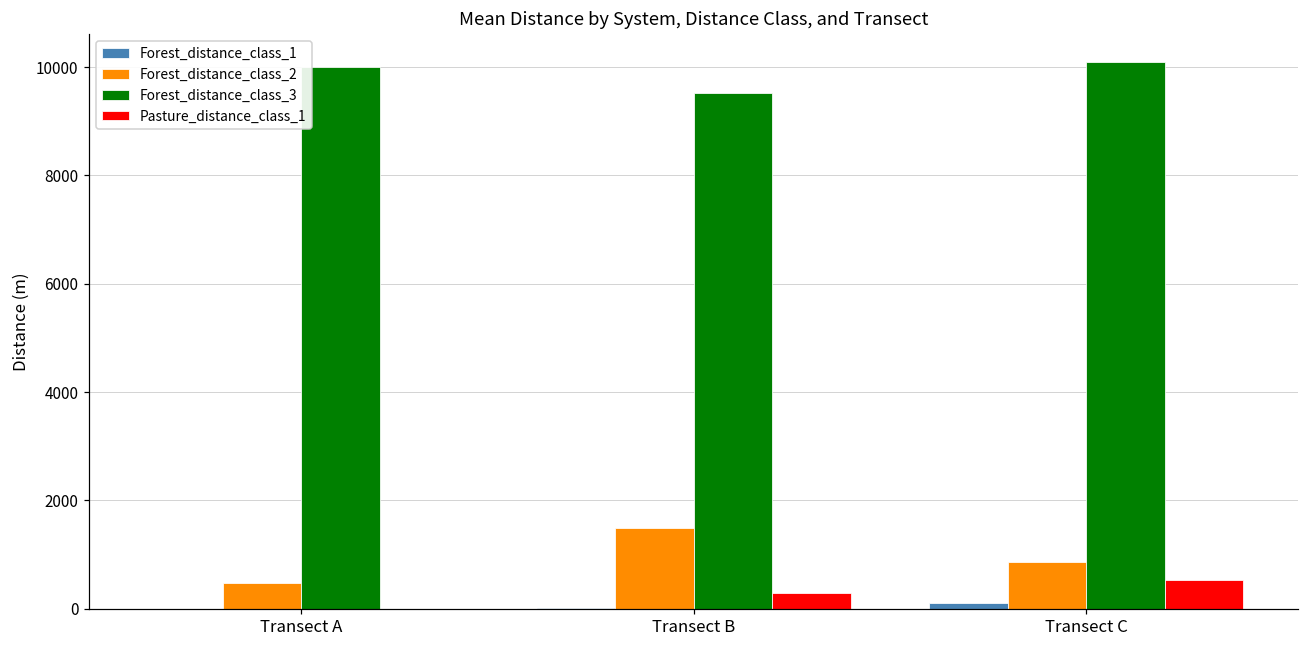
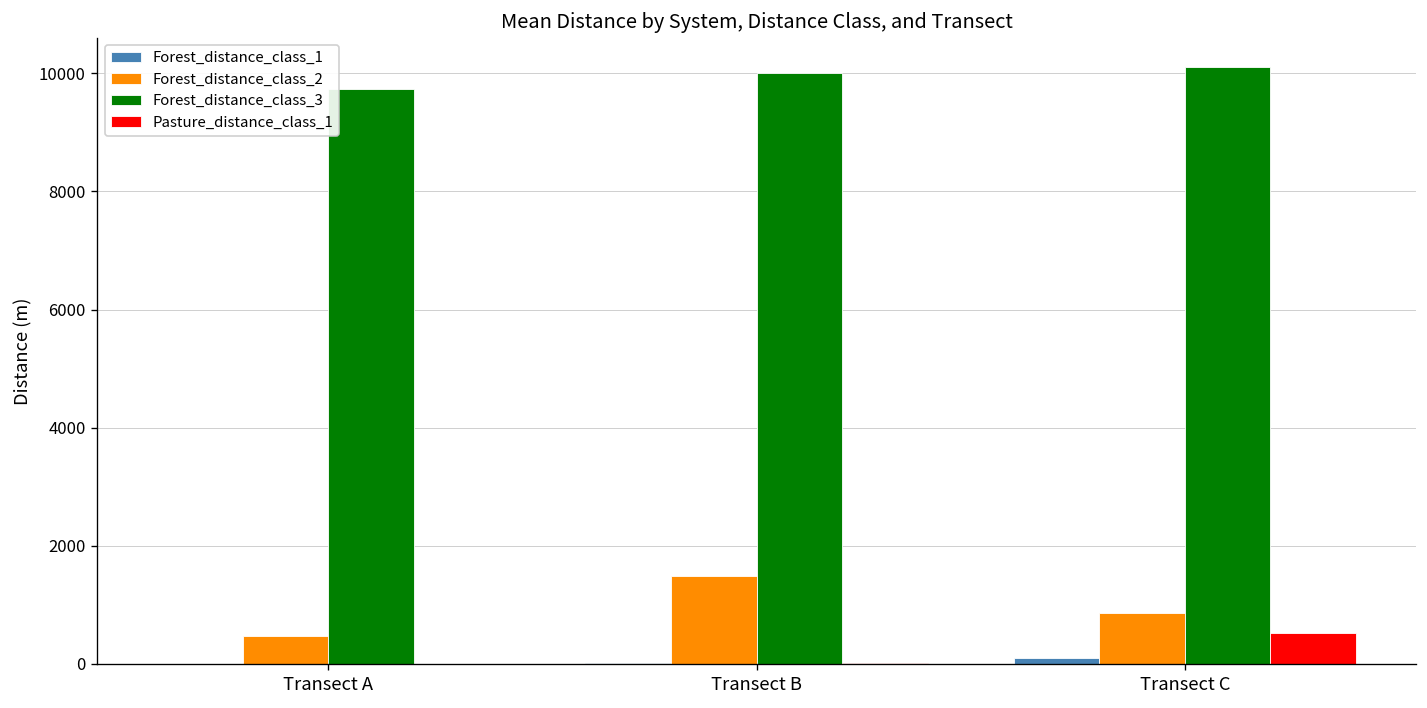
Forest_distance_class_3, Transect A: 10000 -> 9700
Forest_distance_class_3, Transect B: 9500 -> 10000
Pasture_distance_class_1, Transect B: 300 -> 0
